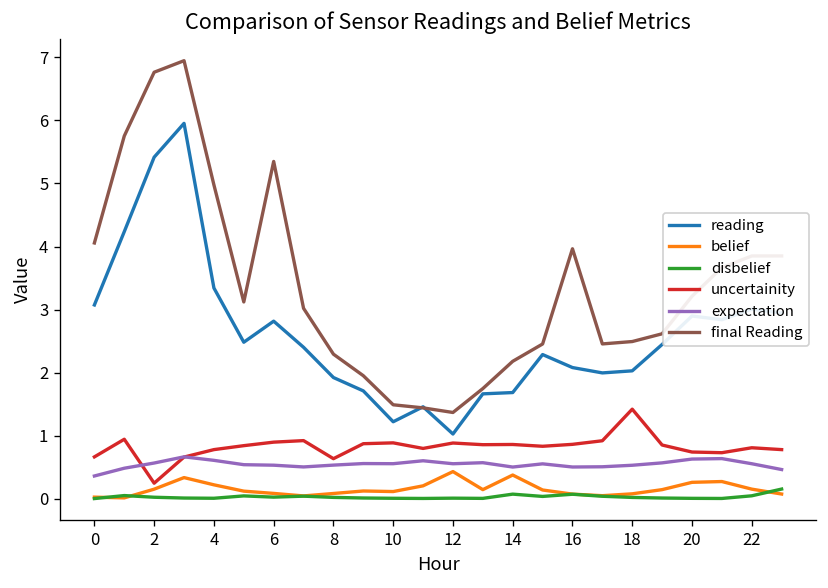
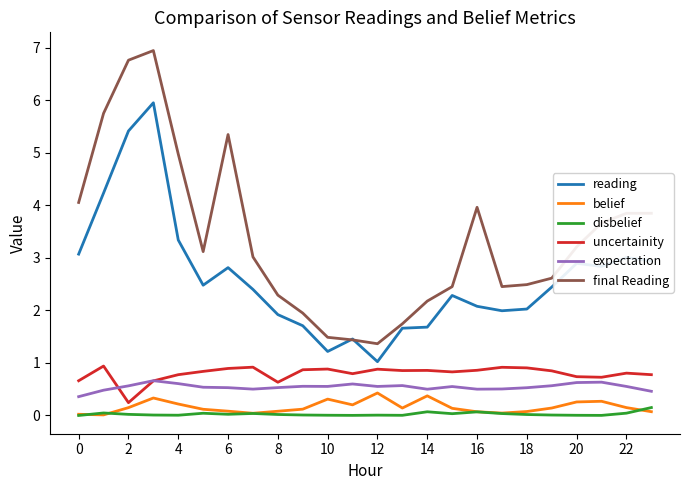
belief, 10: 0.1 -> 0.3
uncertainity, 18: 1.4 -> 0.9
